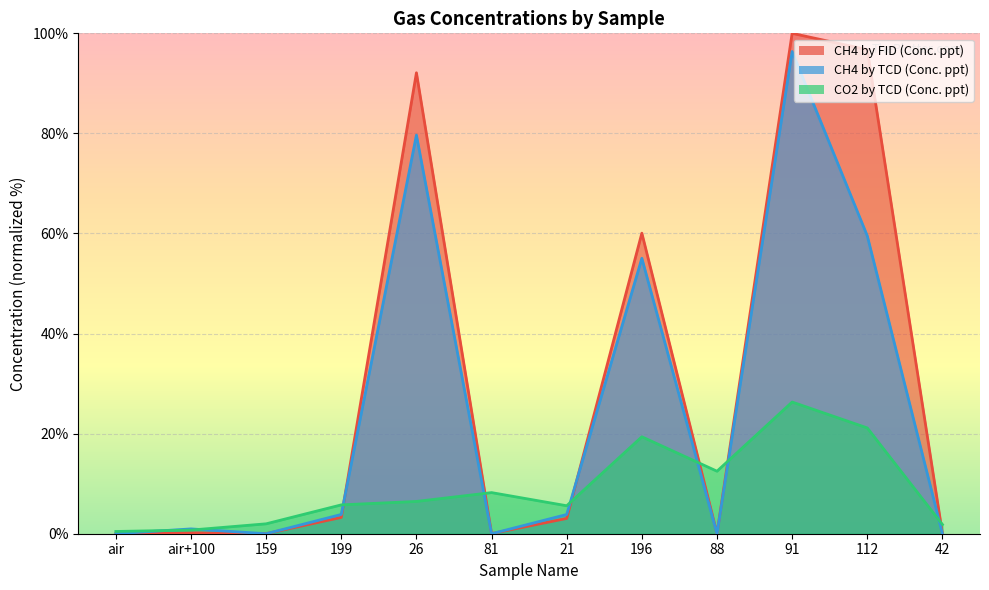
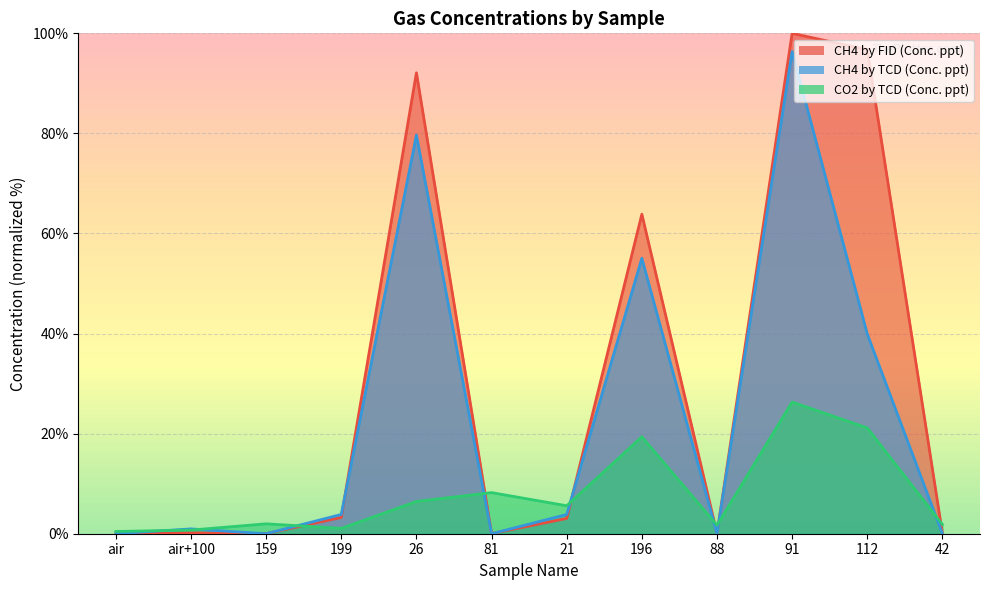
CO2 by TCD (Conc. ppt), 199: 6% -> 1%
CH4 by FID (Conc. ppt), 196: 60% -> 64%
CO2 by TCD (Conc. ppt), 88: 12% -> 2%
CH4 by TCD (Conc. ppt), 112: 60% -> 40%
